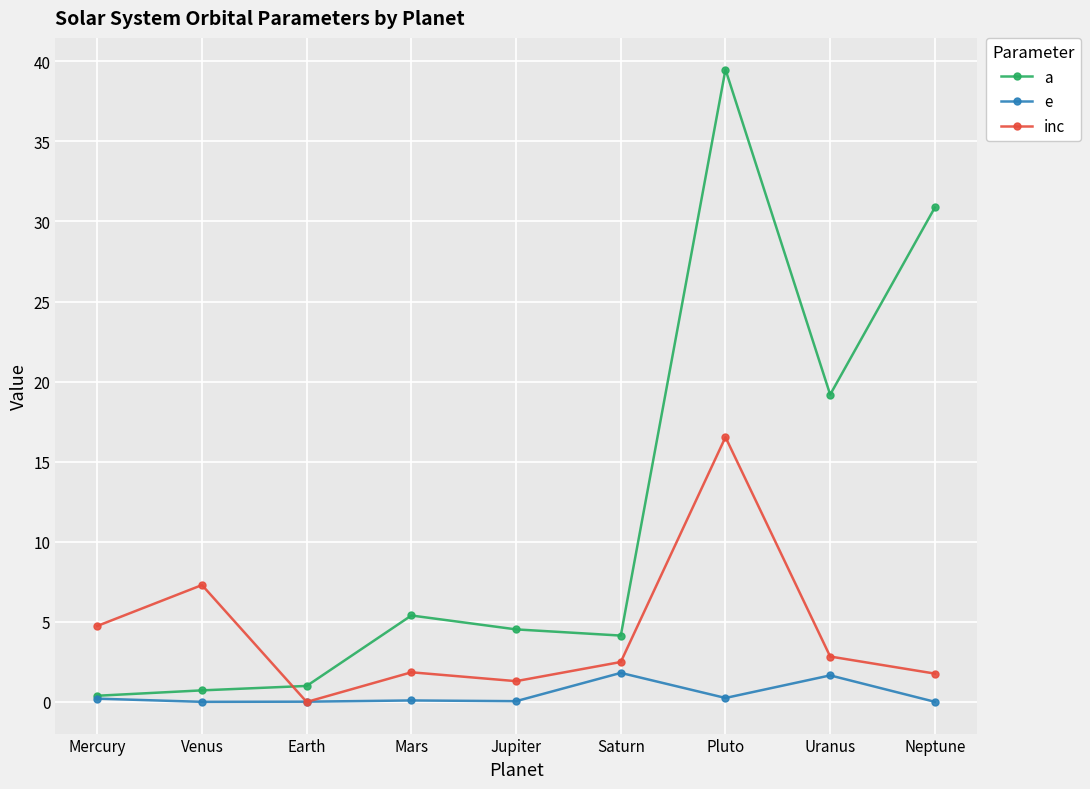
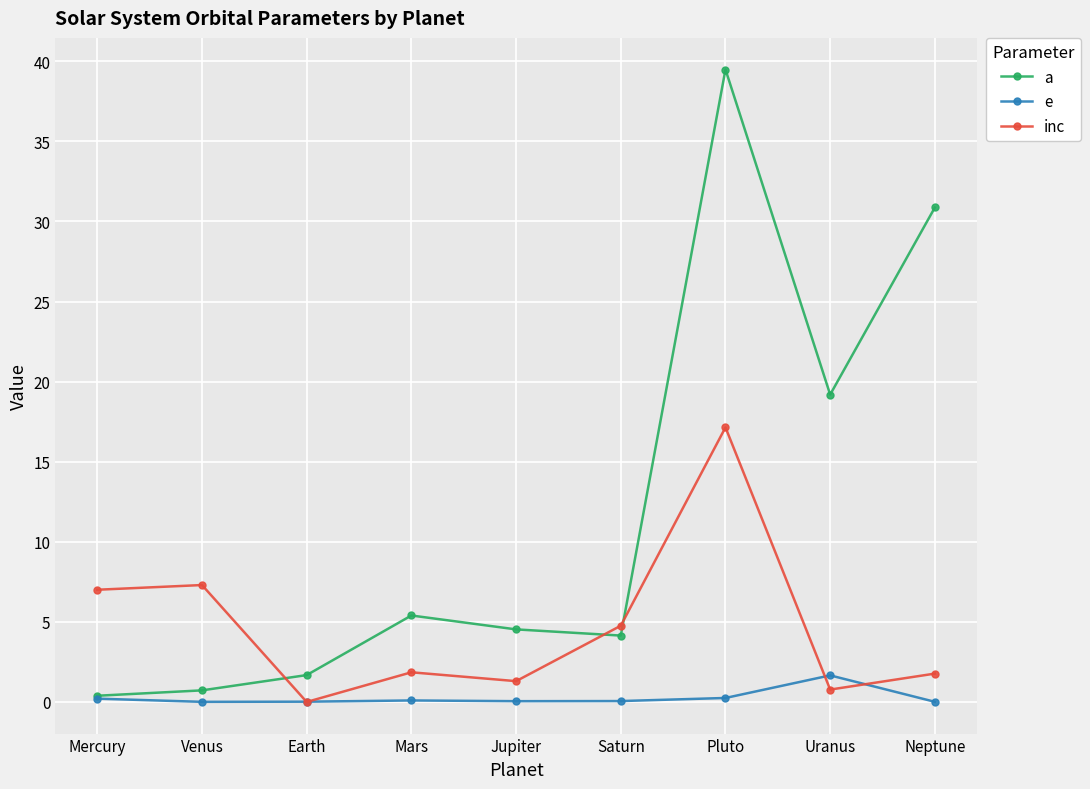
inc, Mercury: 4.7 -> 7.0
a, Earth: 1.0 -> 1.7
e, Saturn: 1.8 -> 0.1
inc, Saturn: 2.5 -> 4.8
inc, Pluto: 16.5 -> 17.1
inc, Uranus: 2.8 -> 0.8
